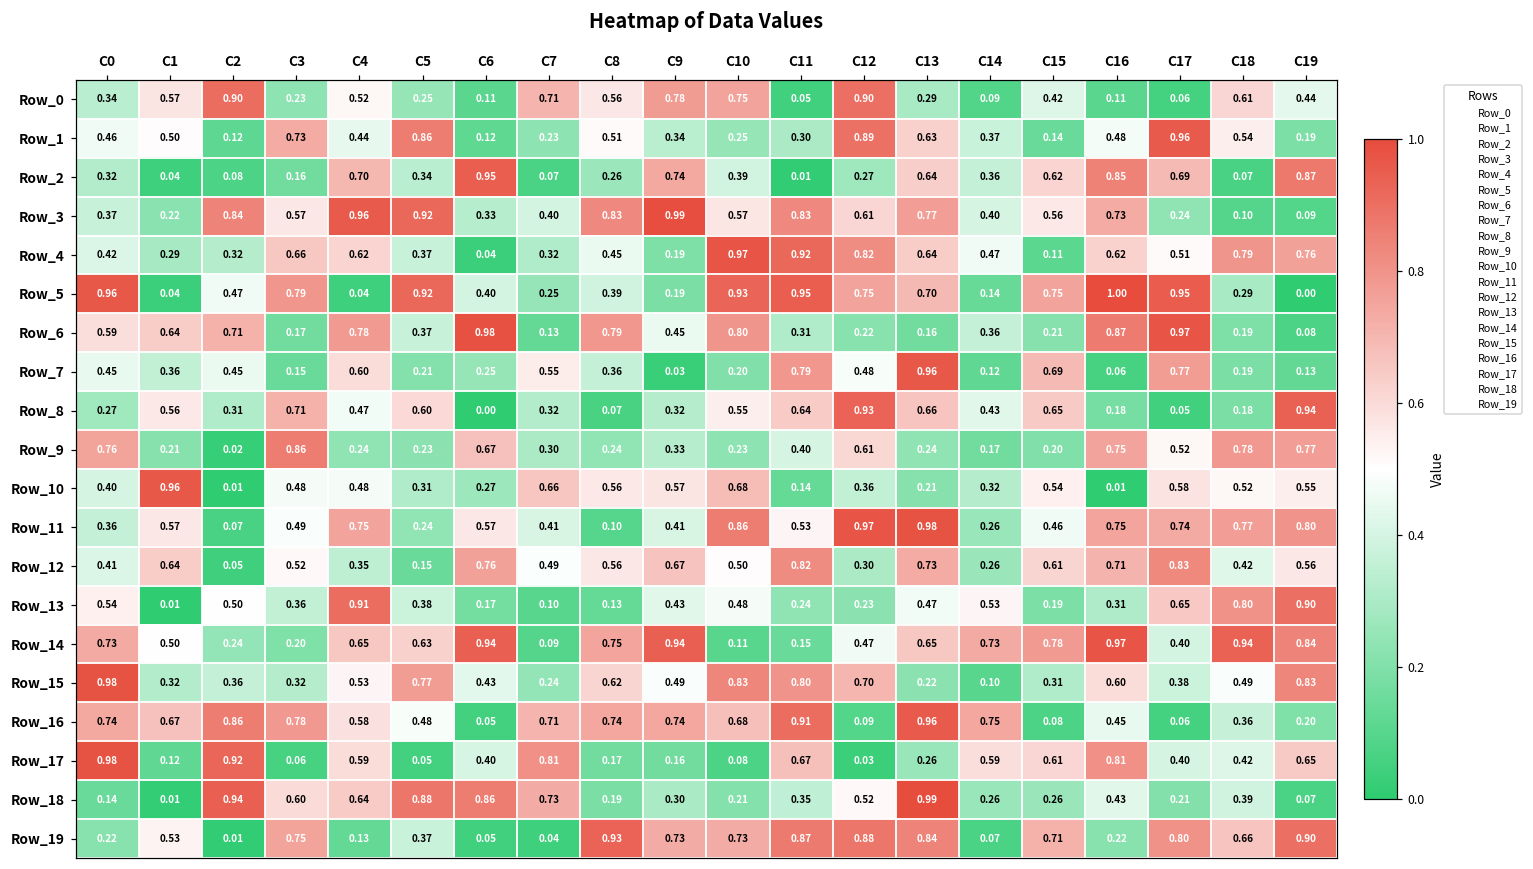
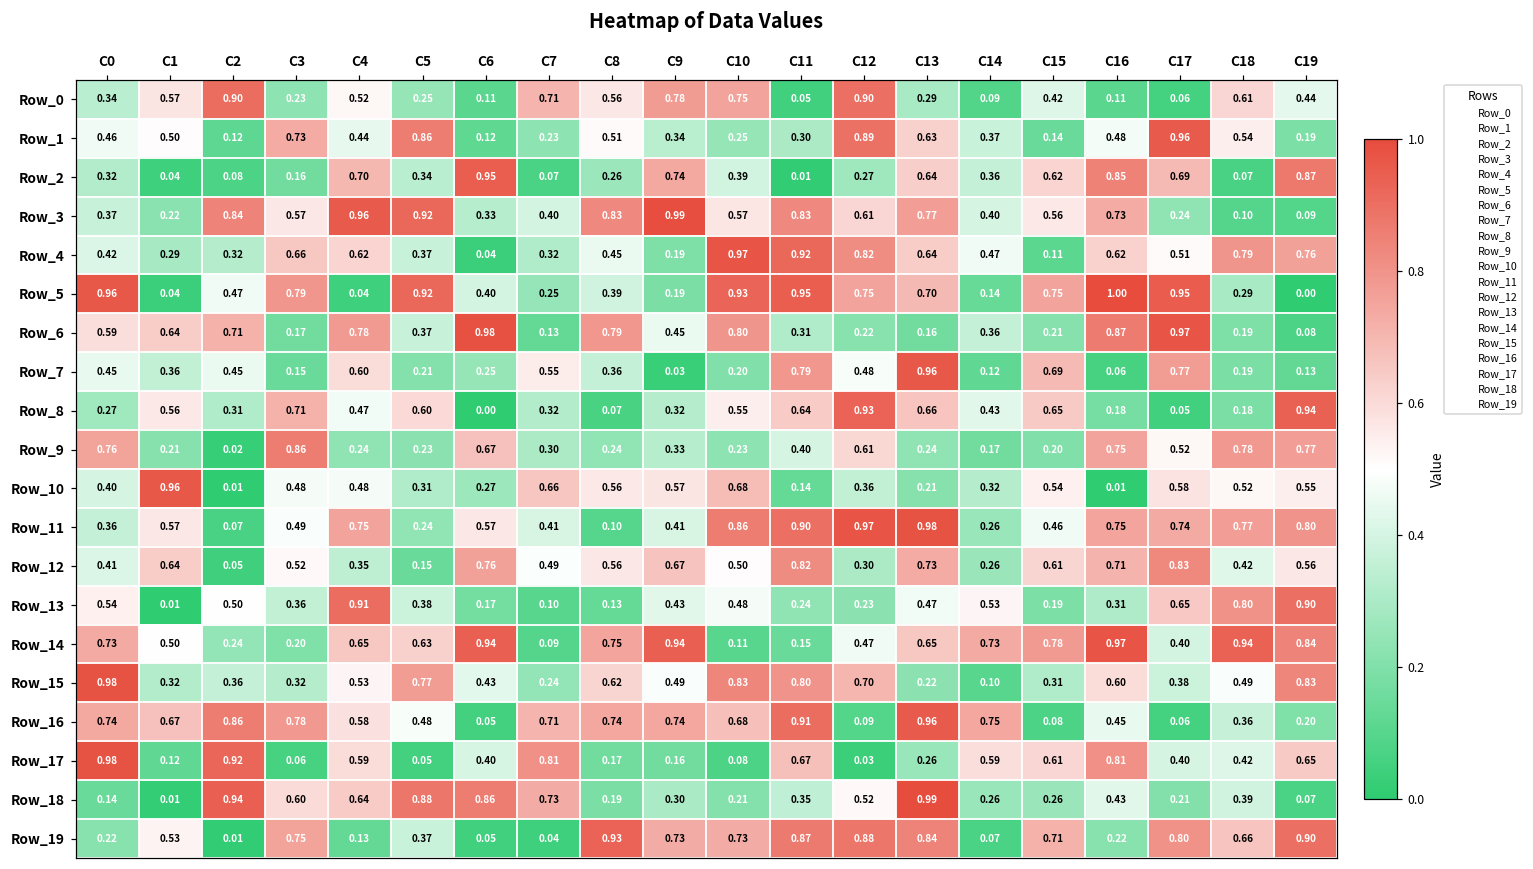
Row_11, C11: 0.53 -> 0.90
